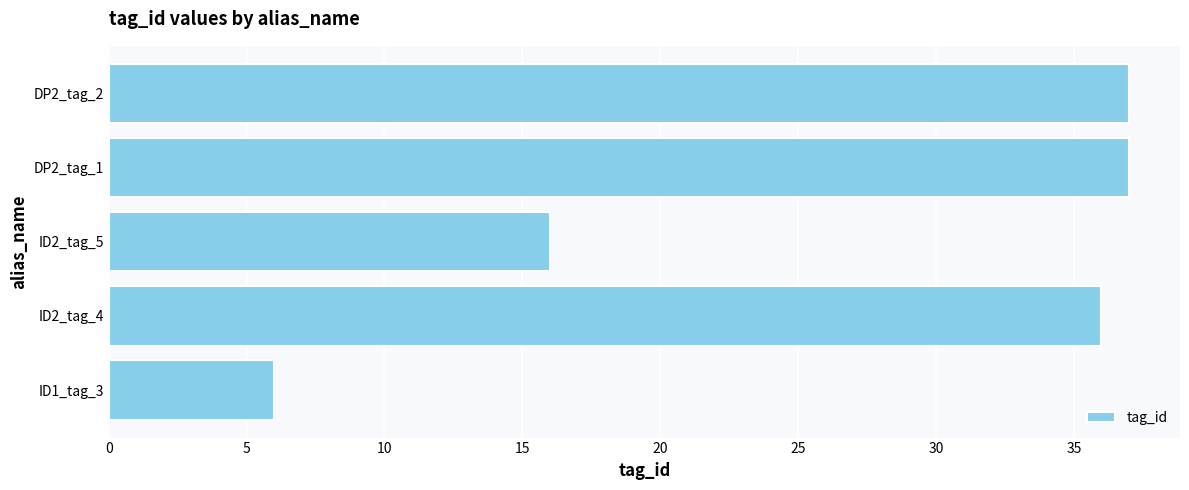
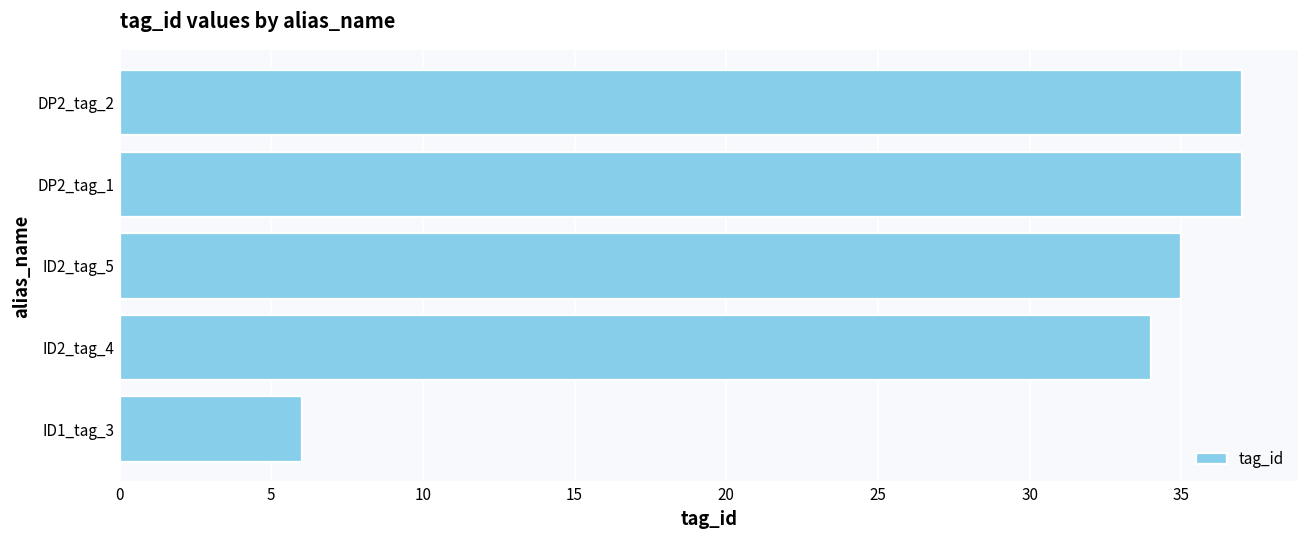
ID2_tag_5: 16 -> 35
ID2_tag_4: 36 -> 34
